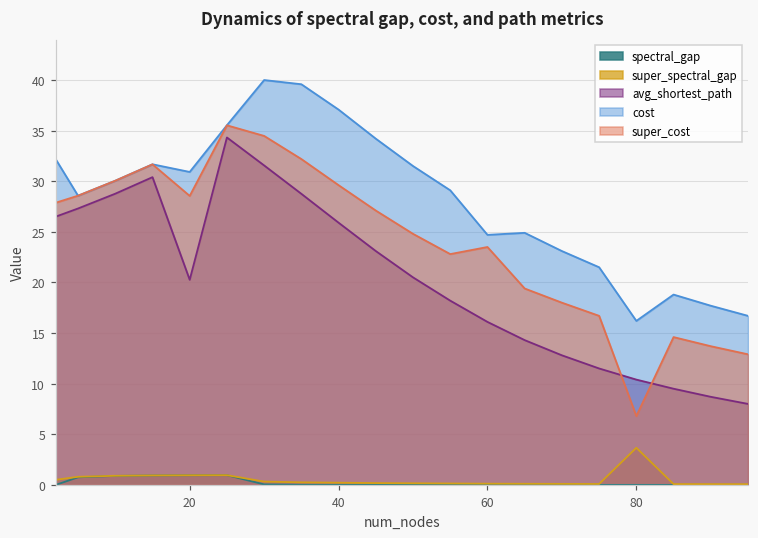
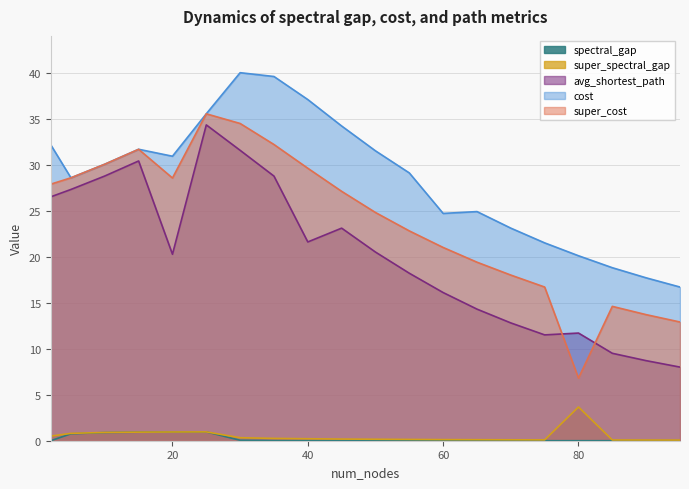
avg_shortest_path, 40: 26 -> 22
super_cost, 60: 24 -> 21
avg_shortest_path, 80: 10 -> 12
cost, 80: 16 -> 20
